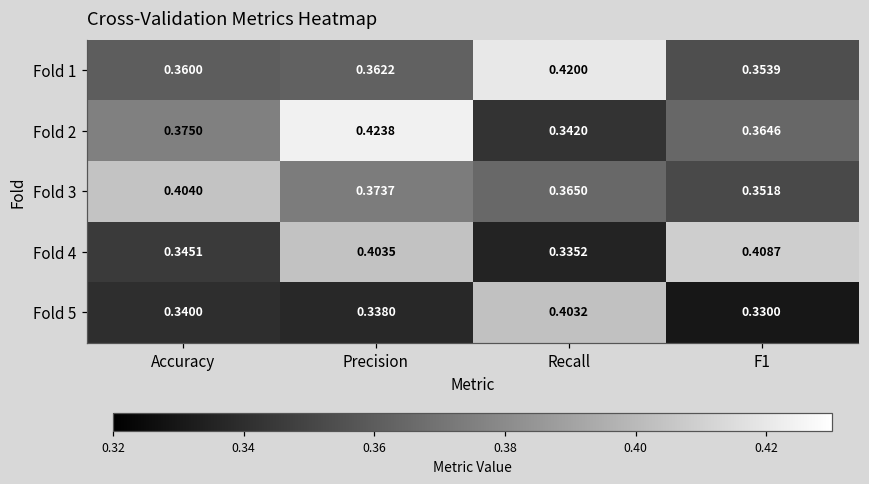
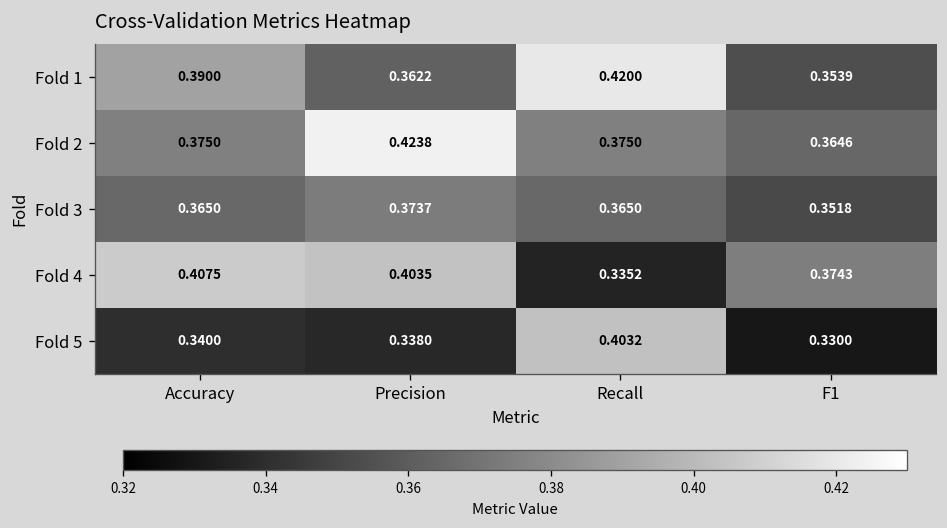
Fold 1, Accuracy: 0.3600 -> 0.3900
Fold 2, Recall: 0.3420 -> 0.3750
Fold 3, Accuracy: 0.4040 -> 0.3650
Fold 4, Accuracy: 0.3451 -> 0.4075
Fold 4, F1: 0.4087 -> 0.3743
